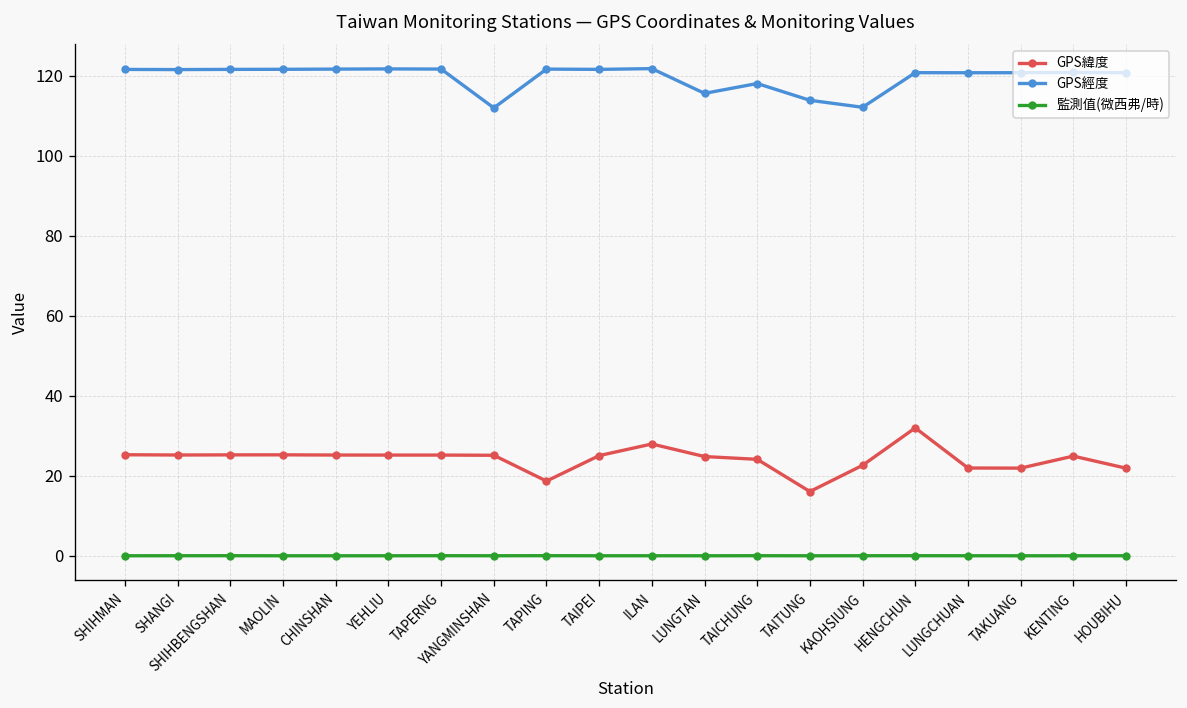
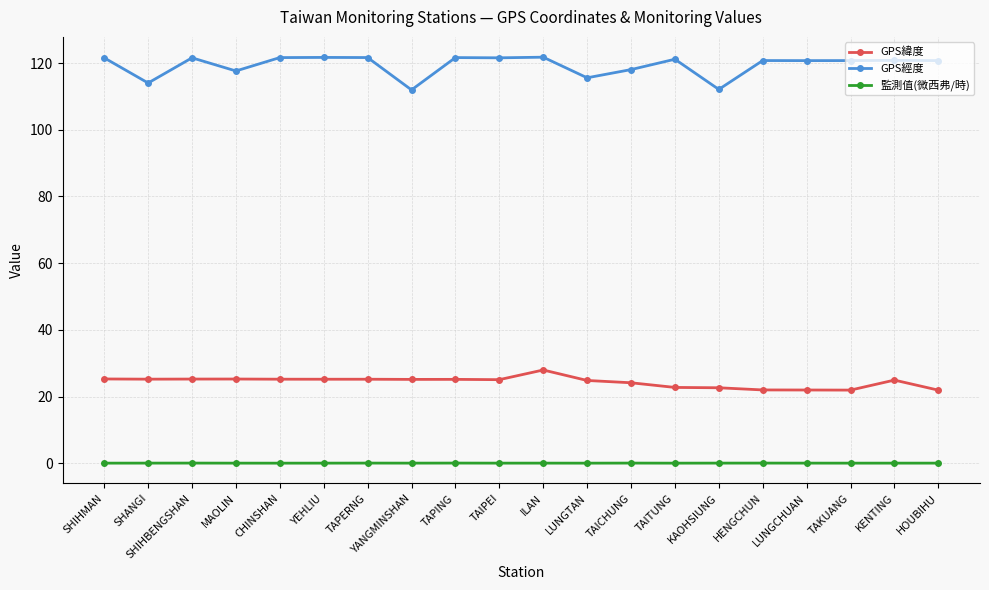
GPS經度, SHANGI: 122 -> 114
GPS經度, MAOLIN: 122 -> 118
GPS緯度, TAPING: 19 -> 25
GPS緯度, TAITUNG: 16 -> 23
GPS經度, TAITUNG: 114 -> 121
GPS緯度, HENGCHUN: 32 -> 22
